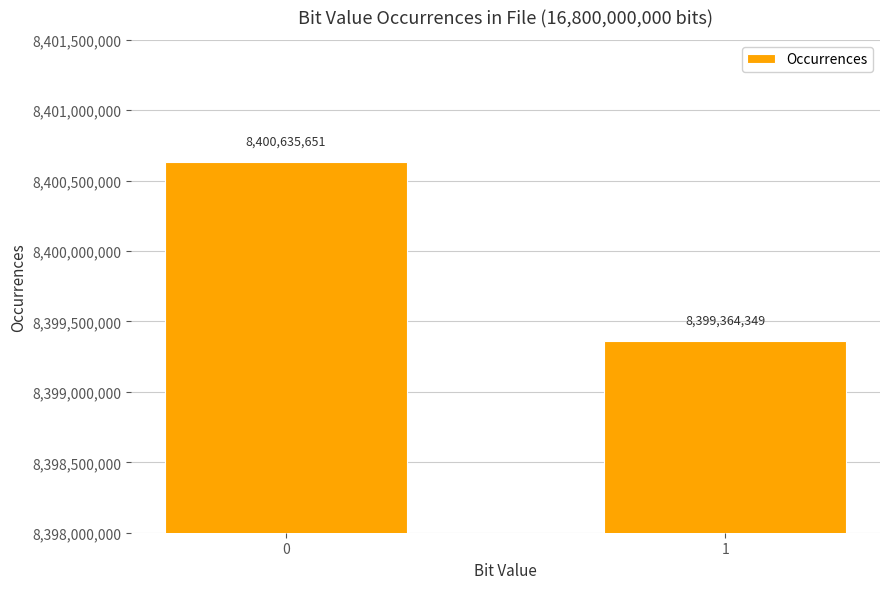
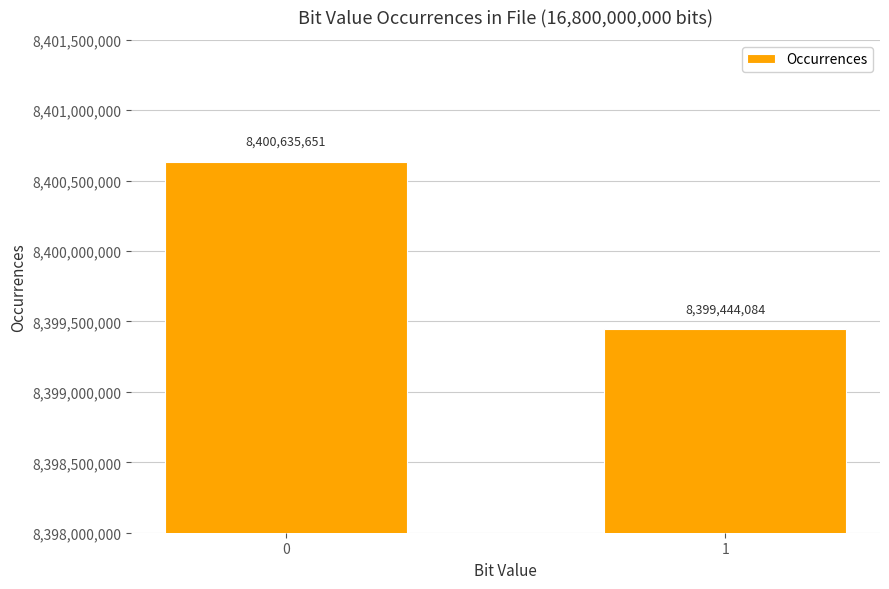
1: 8,399,364,349 -> 8,399,444,084
